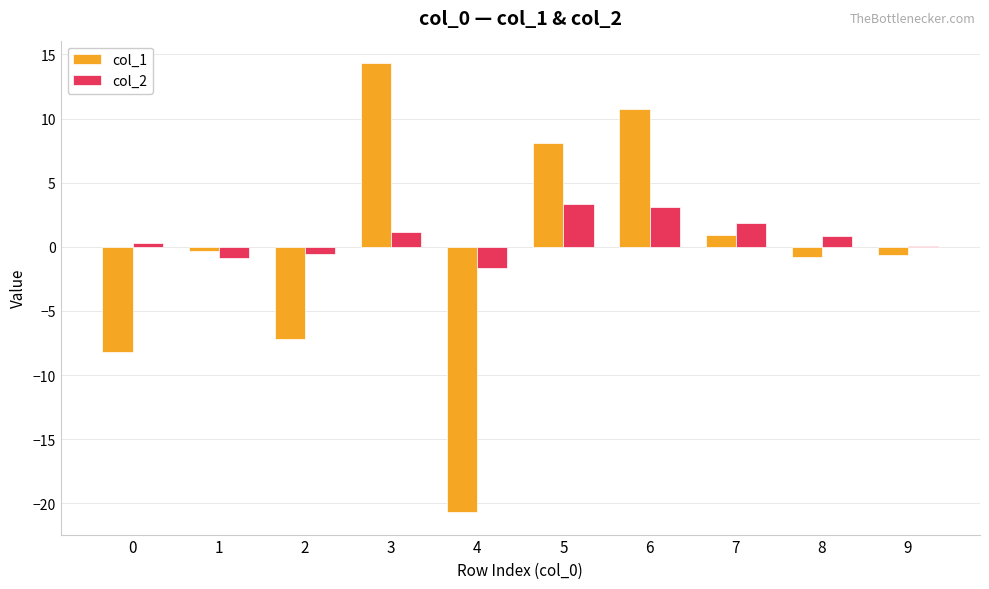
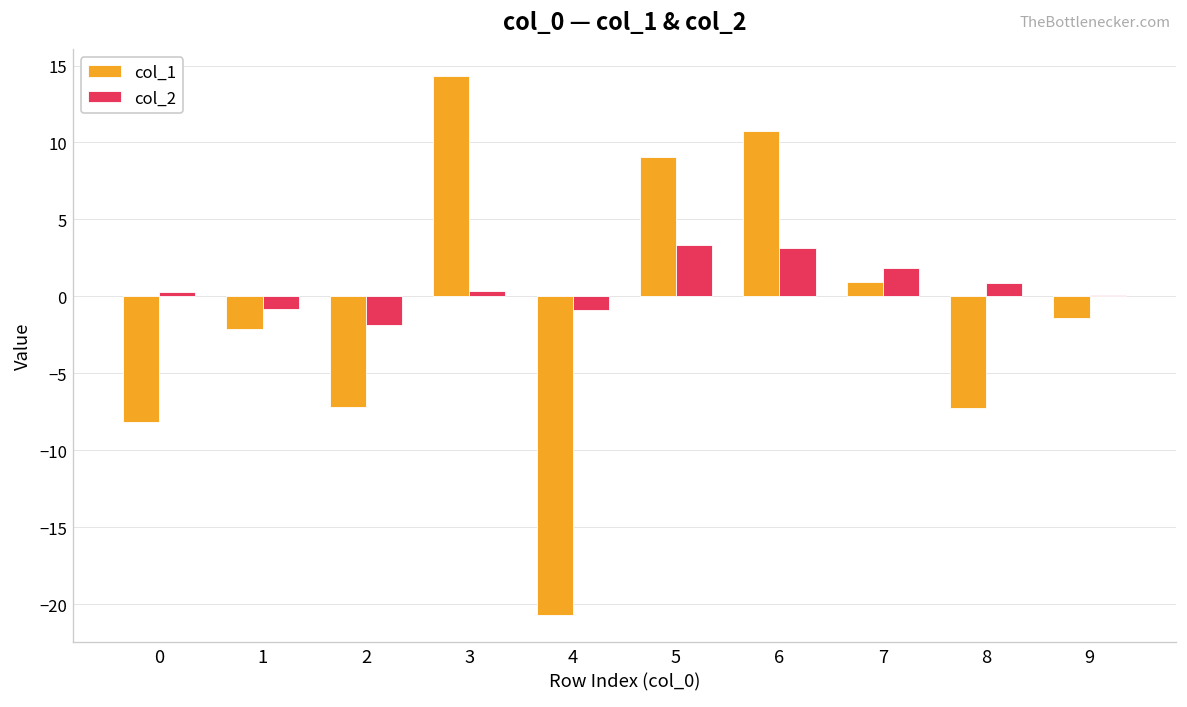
col_1, 1: -0.3 -> -2.1
col_2, 2: -0.6 -> -1.8
col_2, 3: 1.1 -> 0.4
col_2, 4: -1.7 -> -0.9
col_1, 5: 8.1 -> 9.1
col_1, 8: -0.8 -> -7.2
col_1, 9: -0.6 -> -1.4
